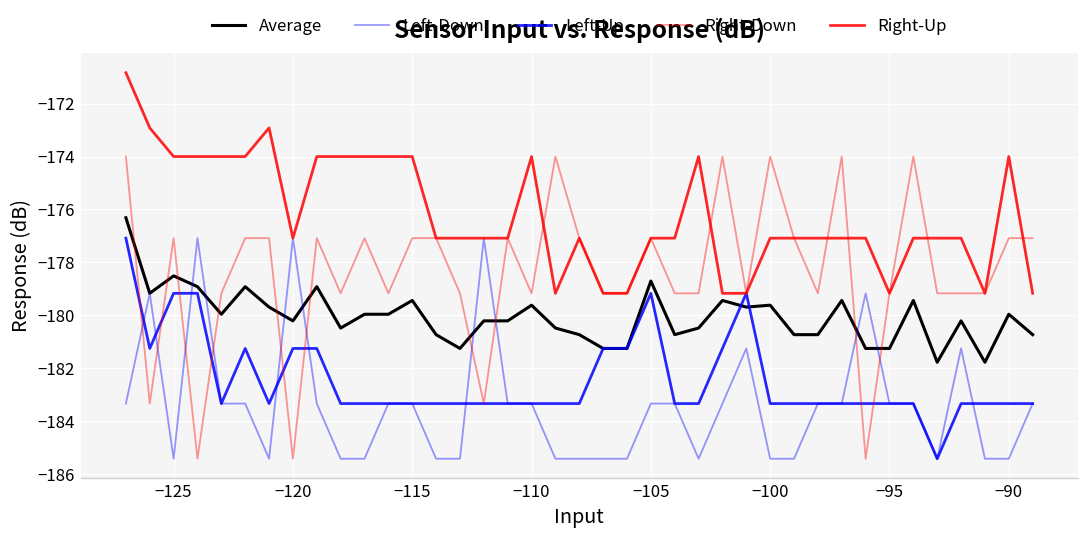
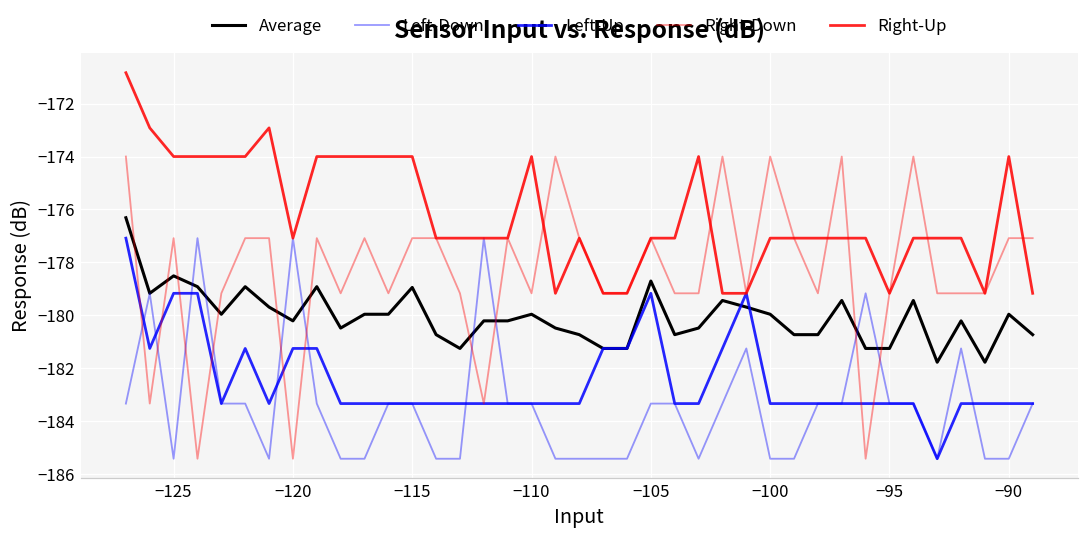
Average, −115: -179.4 -> -178.9
Average, −110: -179.6 -> -180.0
Average, −100: -179.6 -> -180.0
